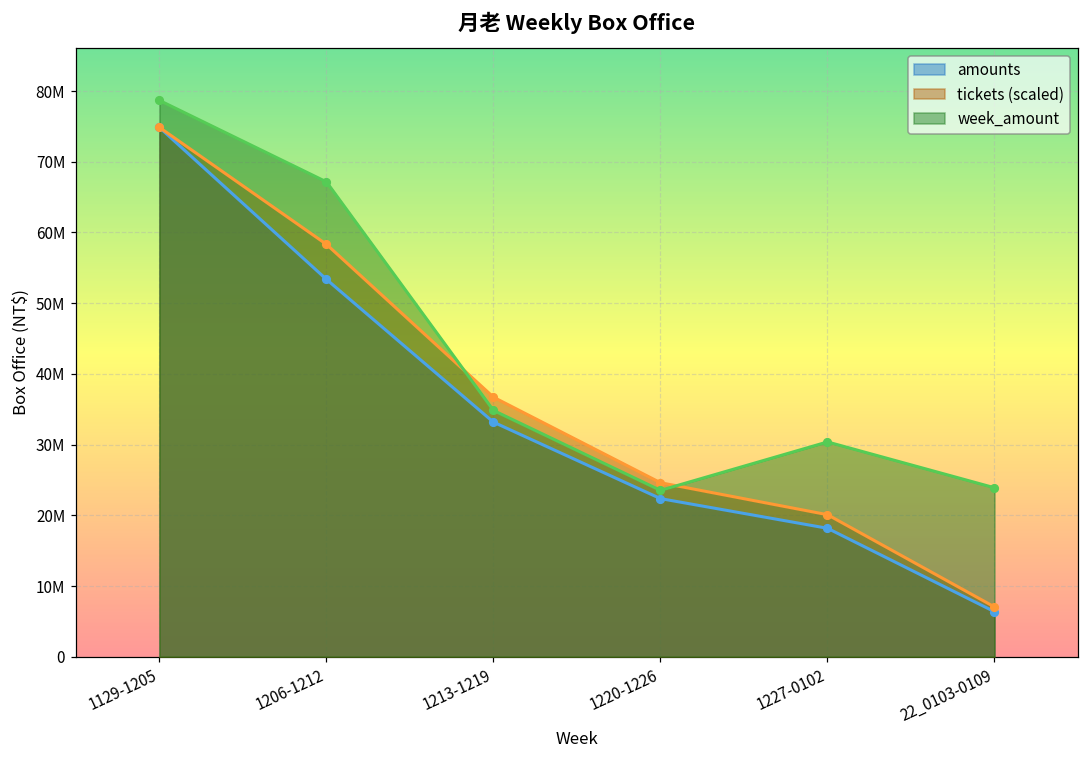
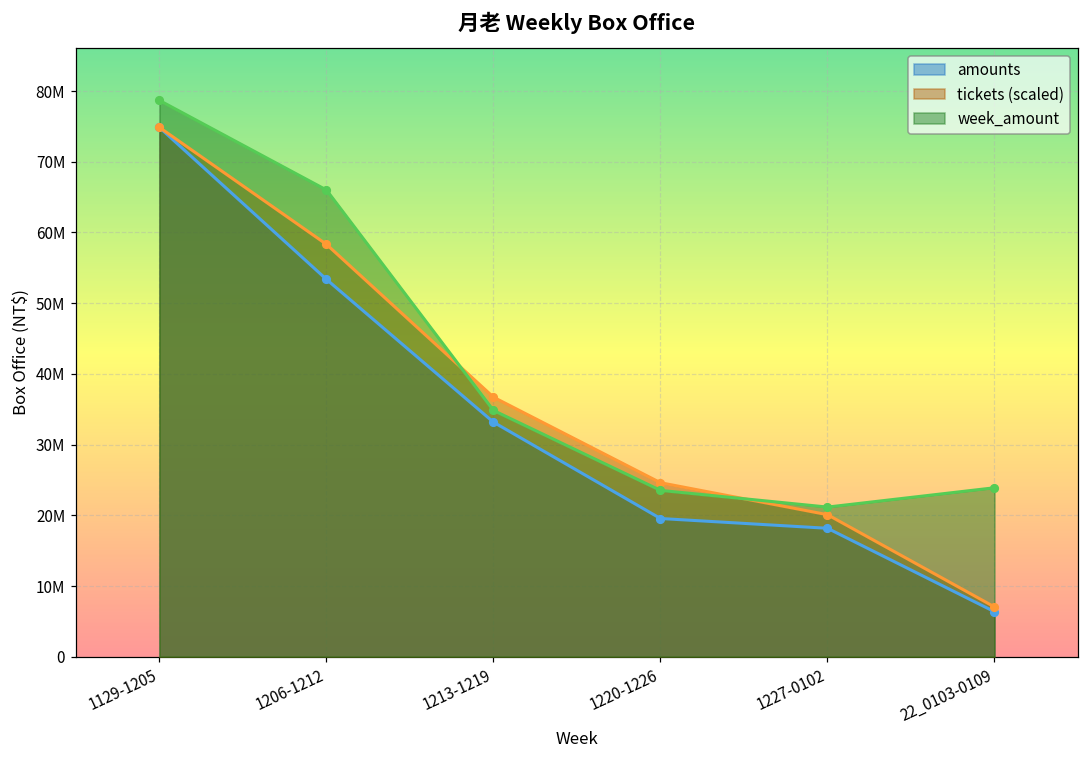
week_amount, 1206-1212: 67000000 -> 66000000
amounts, 1220-1226: 22000000 -> 20000000
week_amount, 1227-0102: 30000000 -> 21000000
